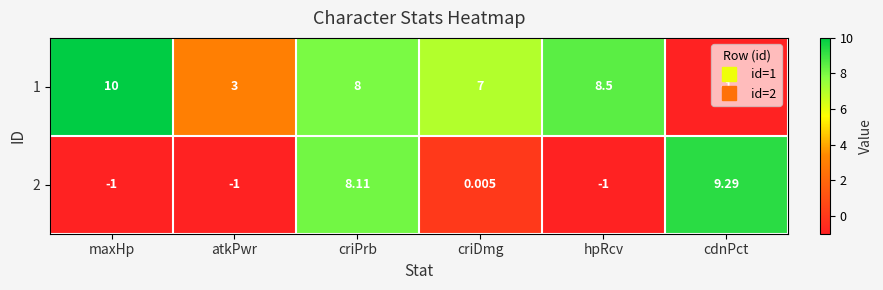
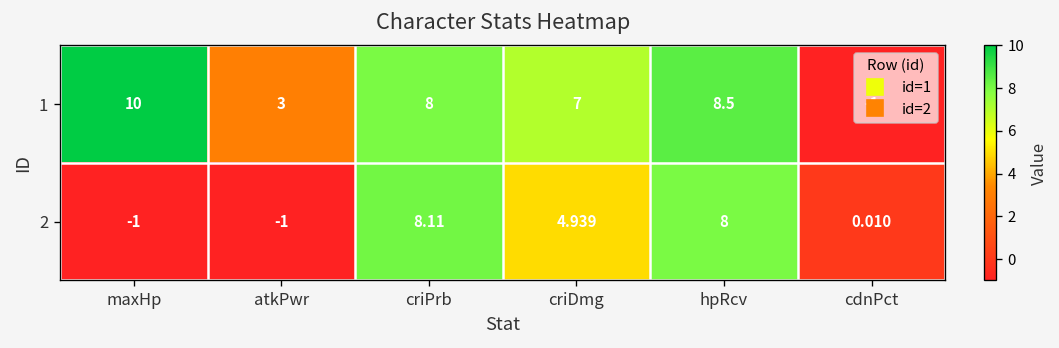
2, criDmg: 0.005 -> 4.939
2, hpRcv: -1 -> 8
2, cdnPct: 9.29 -> 0.010
